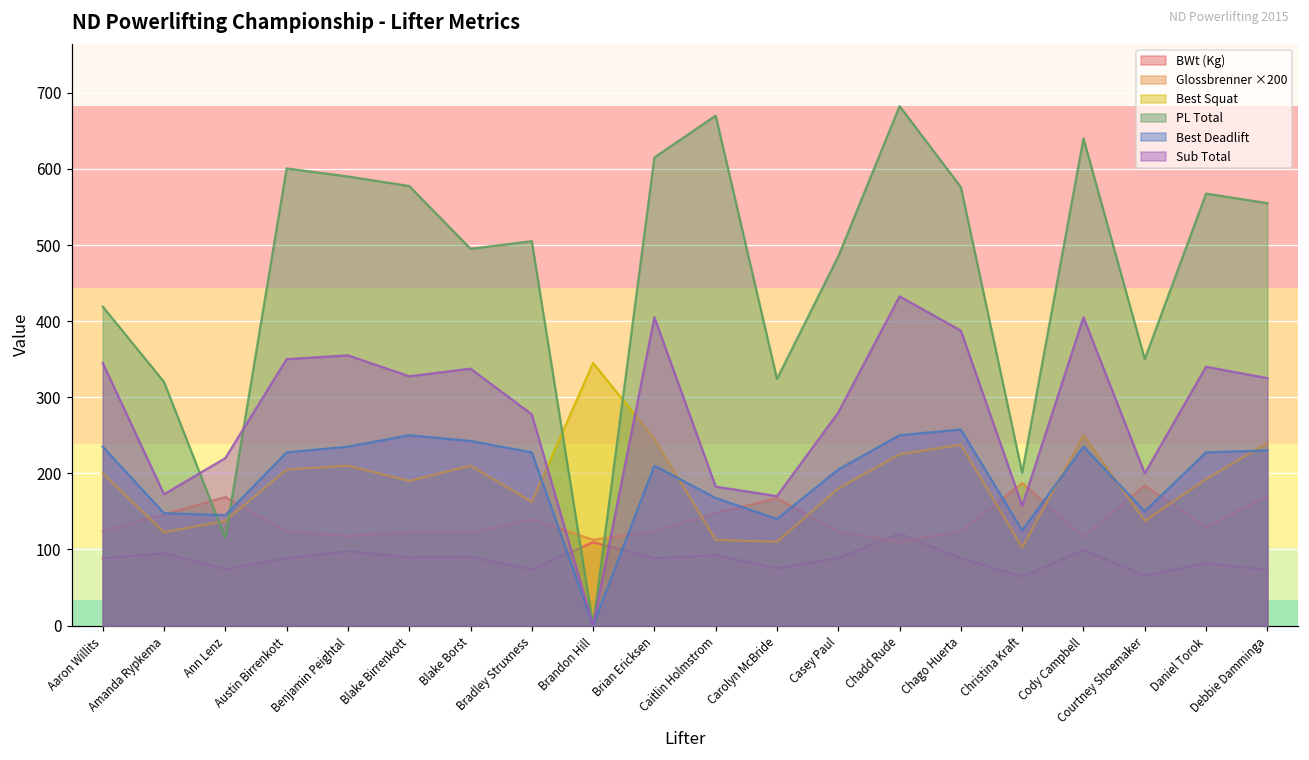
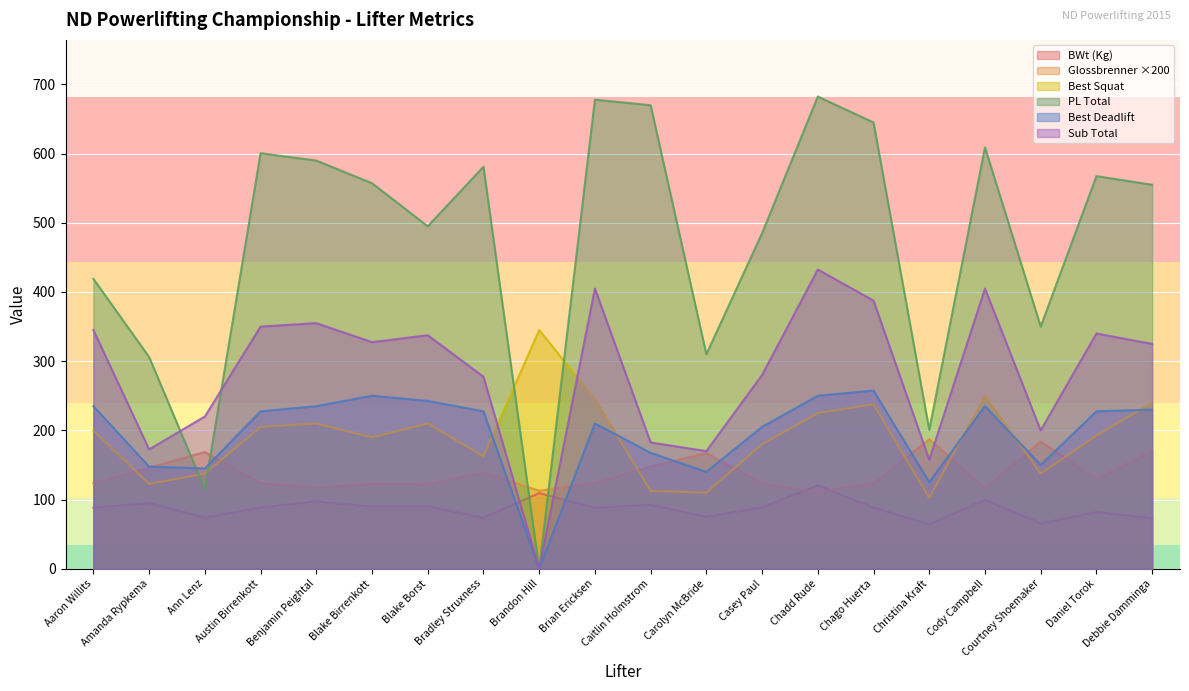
PL Total, Amanda Rypkema: 320 -> 310
PL Total, Blake Birrenkott: 580 -> 560
PL Total, Bradley Struxness: 510 -> 580
PL Total, Brian Ericksen: 620 -> 680
PL Total, Carolyn McBride: 320 -> 310
PL Total, Chago Huerta: 580 -> 650
PL Total, Cody Campbell: 640 -> 610
